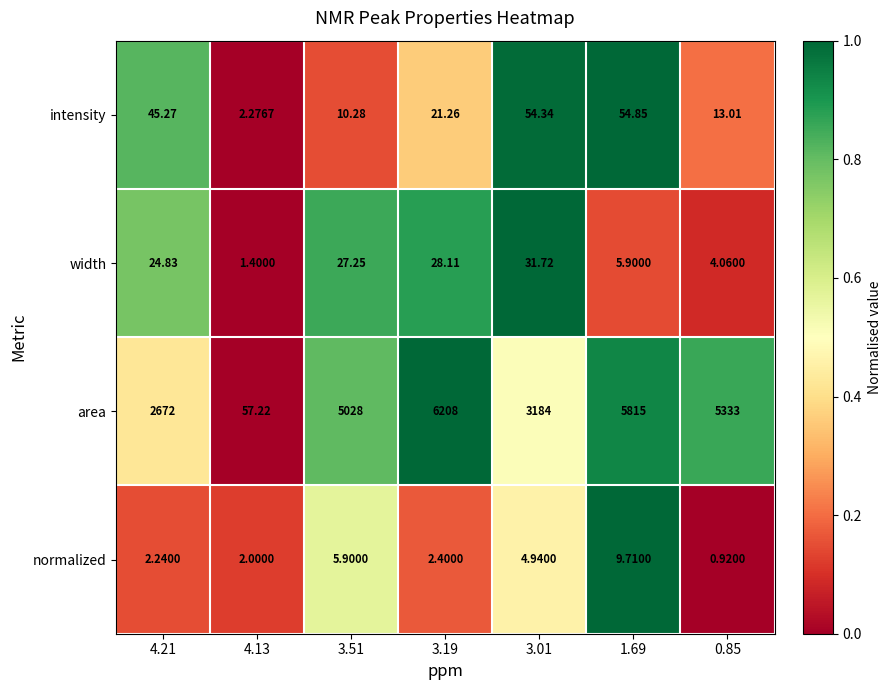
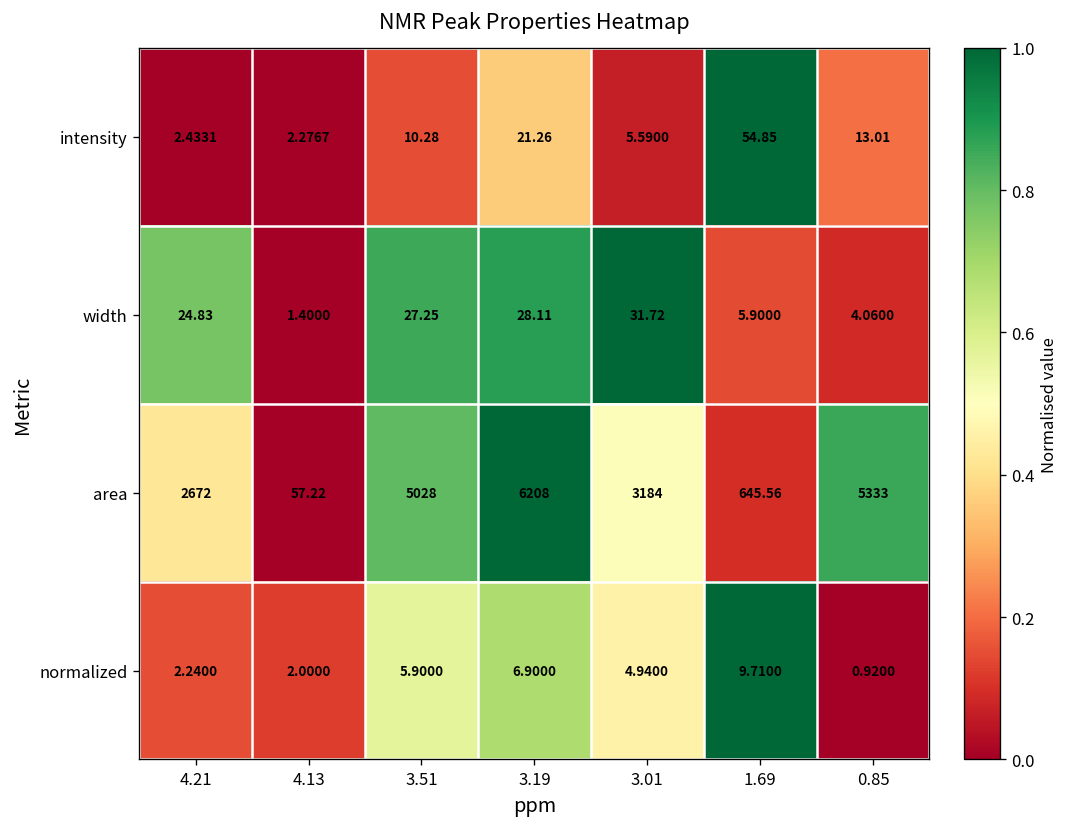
intensity, 4.21: 45.27 -> 2.4331
intensity, 3.01: 54.34 -> 5.5900
area, 1.69: 5815 -> 645.56
normalized, 3.19: 2.4000 -> 6.9000
